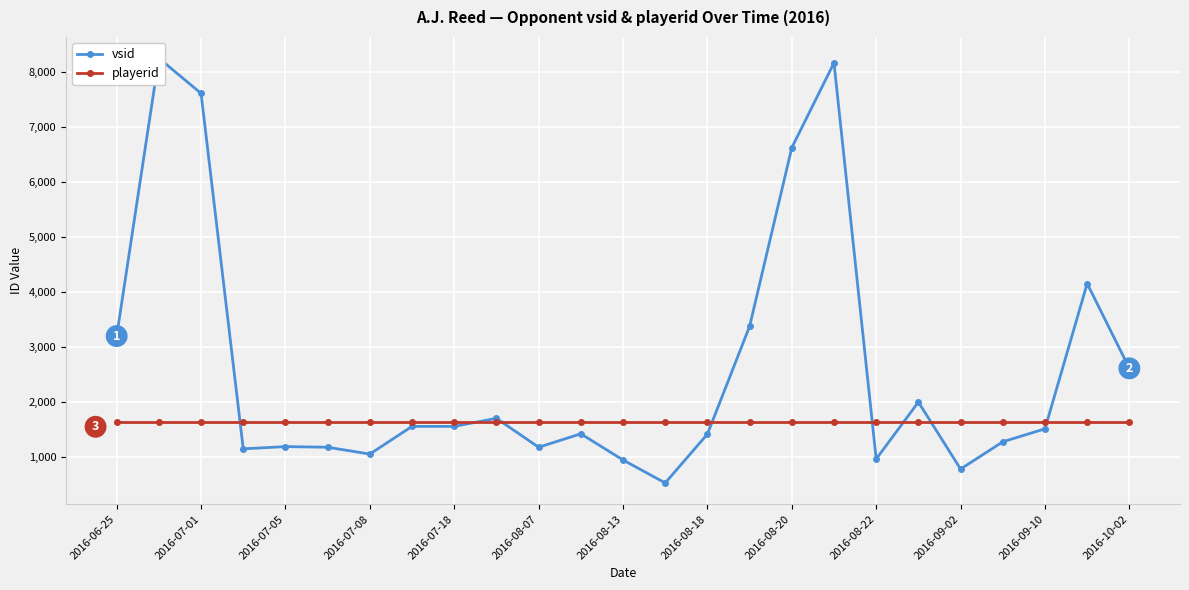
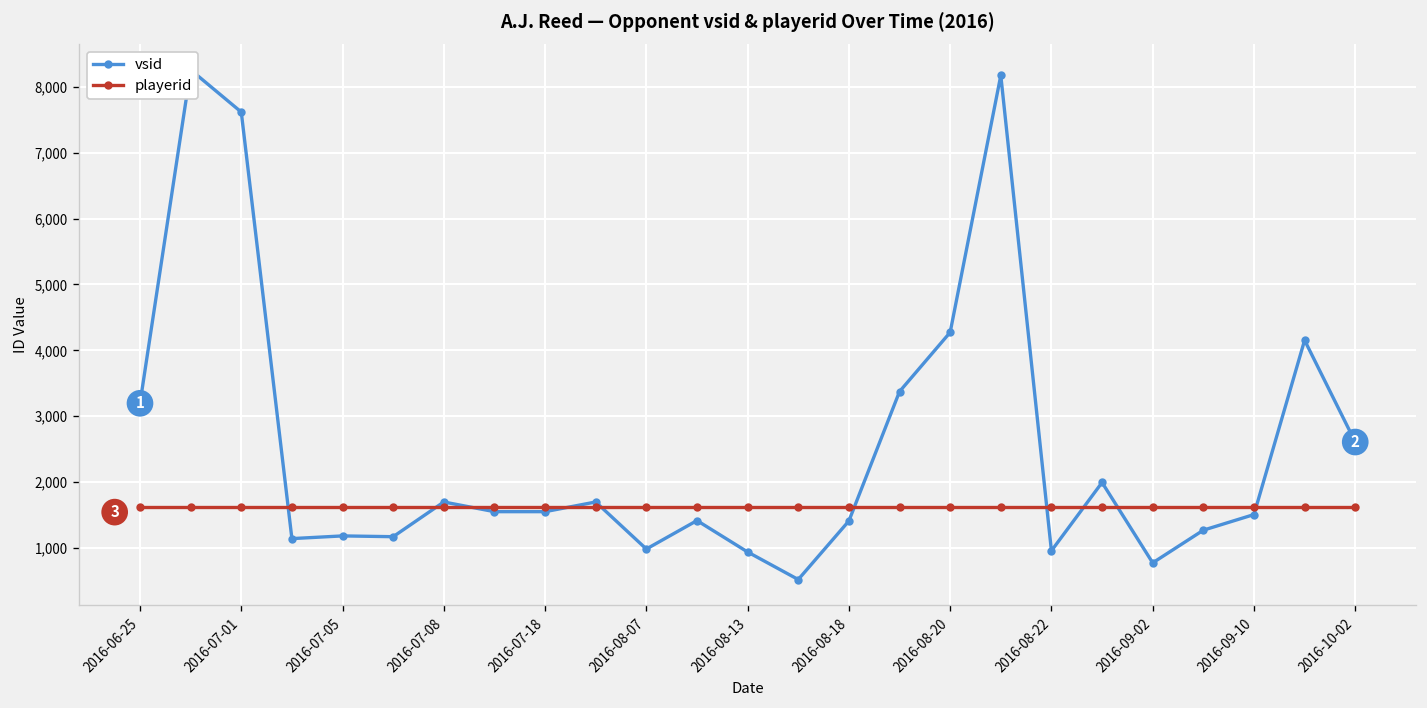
vsid, 2016-07-08: 1,000 -> 1,700
vsid, 2016-08-07: 1,200 -> 1,000
vsid, 2016-08-20: 6,600 -> 4,300
